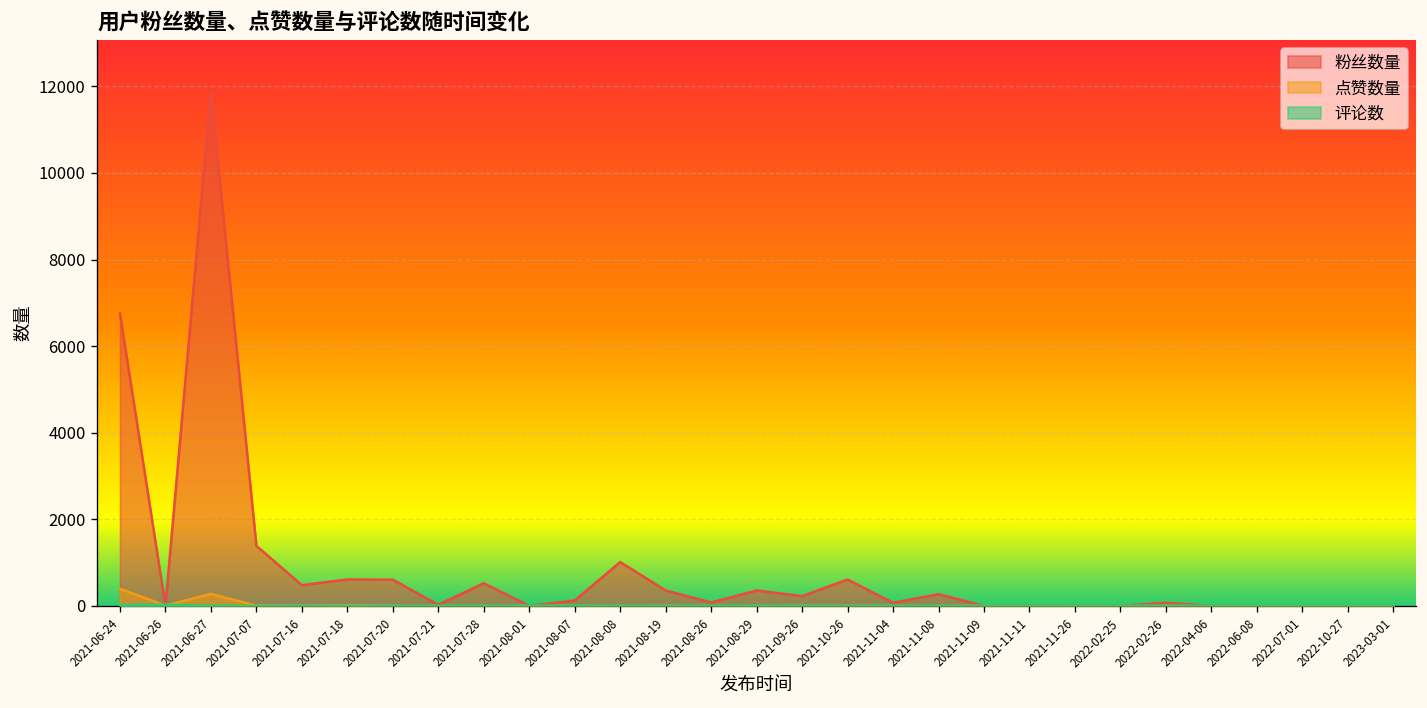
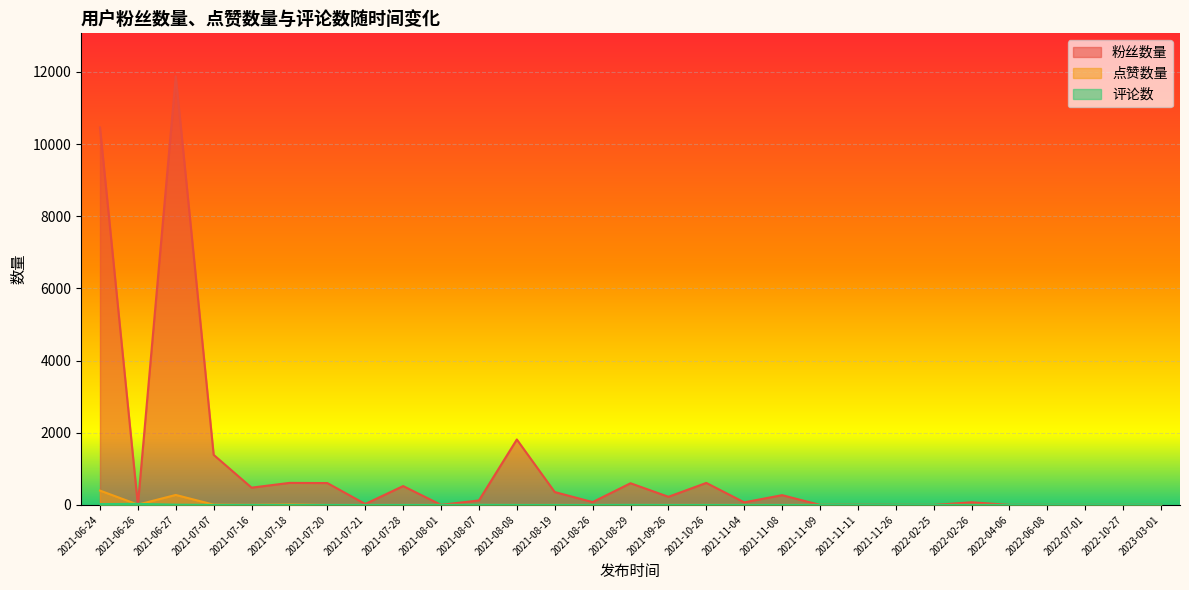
粉丝数量, 2021-06-24: 6800 -> 10500
粉丝数量, 2021-08-08: 1000 -> 1800
粉丝数量, 2021-08-29: 400 -> 600
